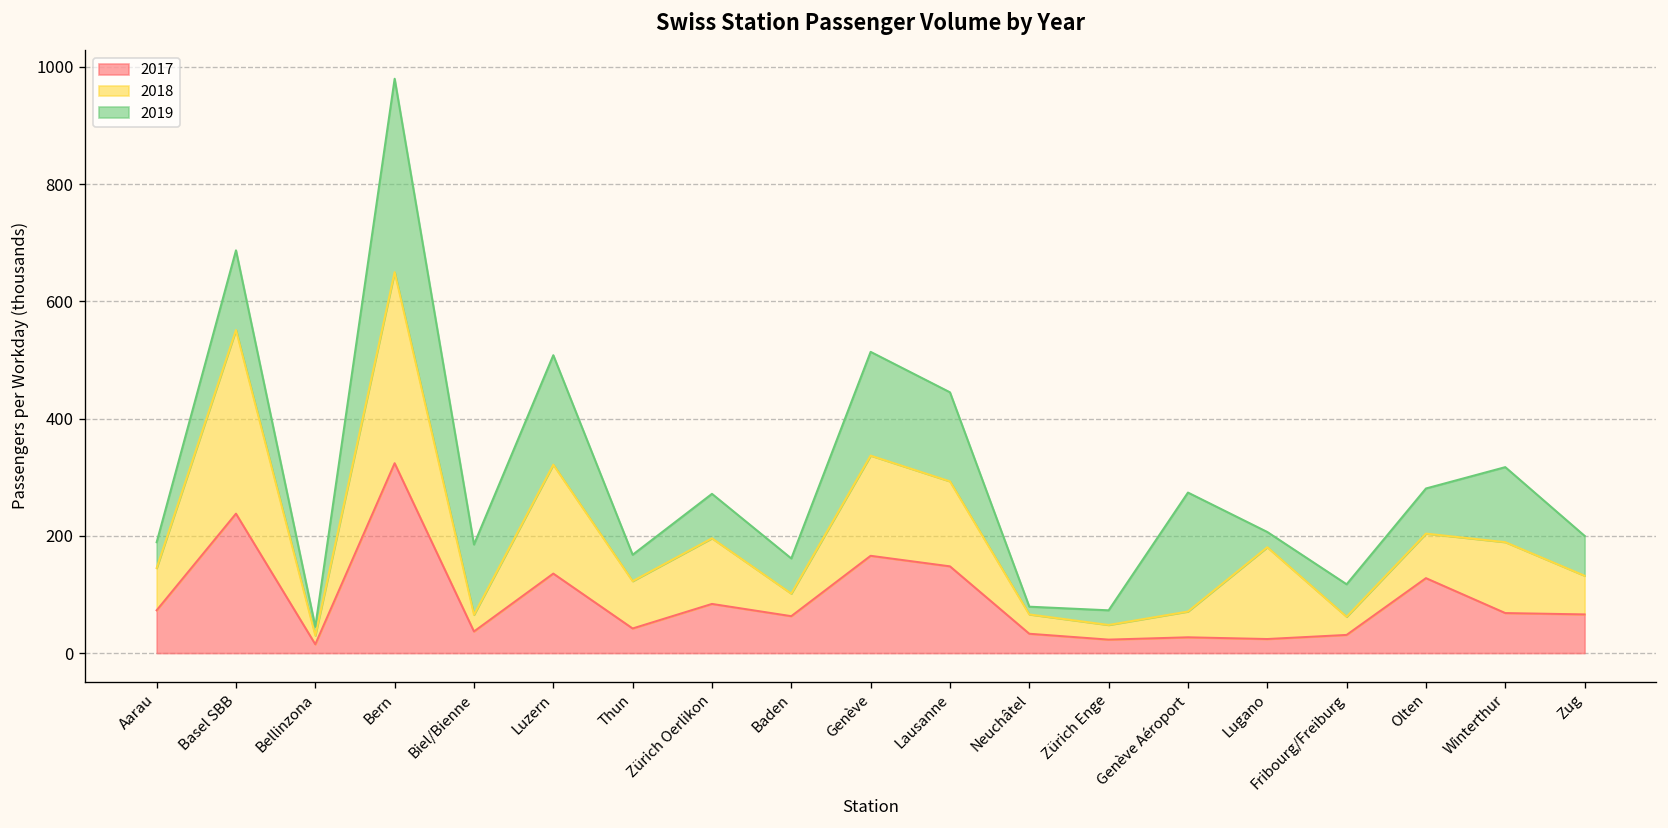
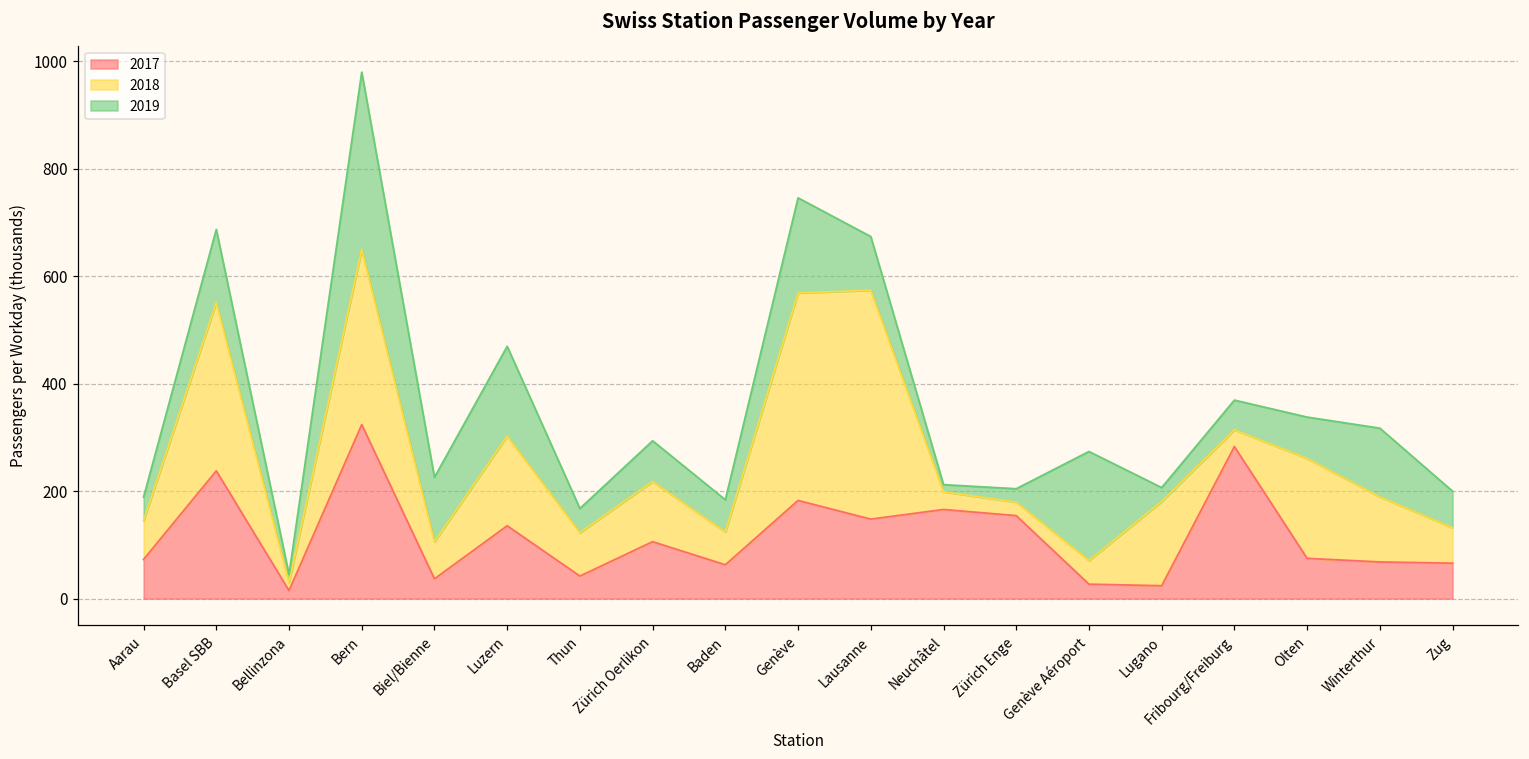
2018, Biel/Bienne: 30 -> 70
2018, Luzern: 190 -> 170
2019, Luzern: 190 -> 170
2017, Zürich Oerlikon: 80 -> 110
2018, Baden: 40 -> 60
2017, Genève: 170 -> 180
2018, Genève: 170 -> 390
2018, Lausanne: 150 -> 430
2019, Lausanne: 150 -> 100
2017, Neuchâtel: 30 -> 170
2017, Zürich Enge: 20 -> 150
2017, Fribourg/Freiburg: 30 -> 280
2017, Olten: 130 -> 80
2018, Olten: 80 -> 190
